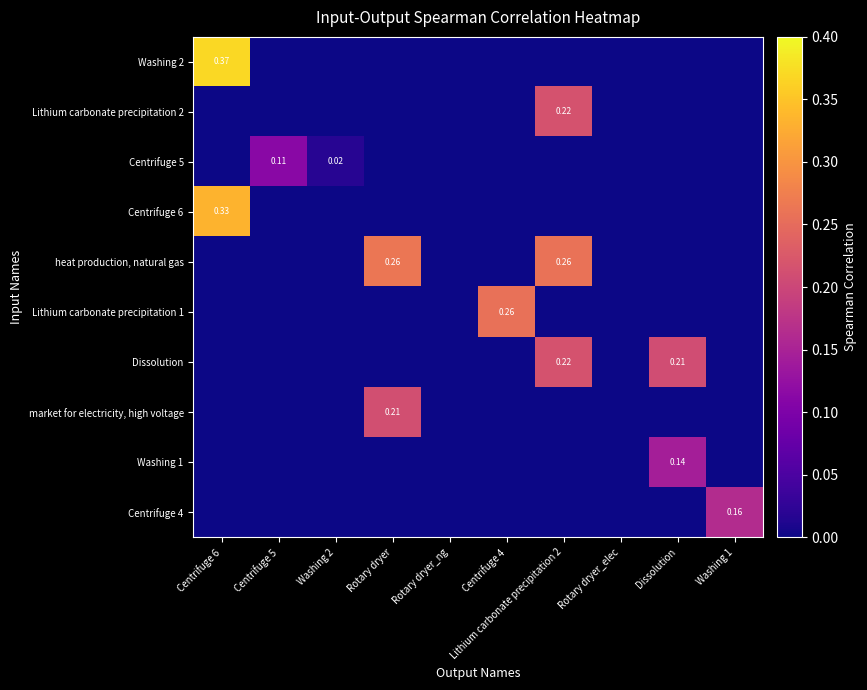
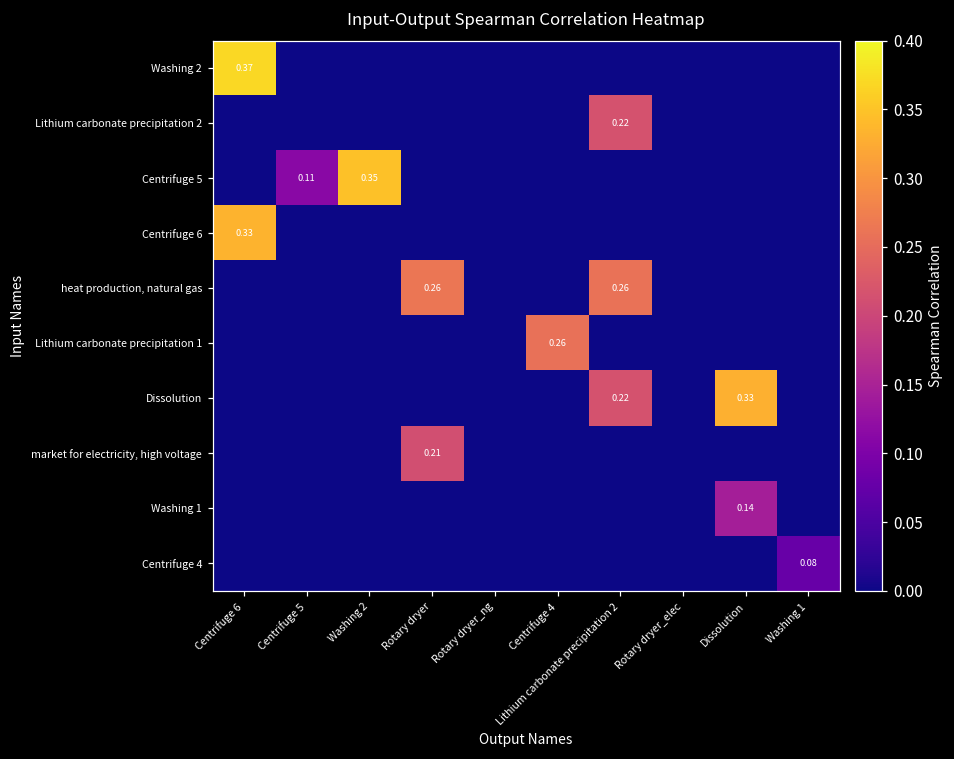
Centrifuge 5, Washing 2: 0.02 -> 0.35
Dissolution, Dissolution: 0.21 -> 0.33
Centrifuge 4, Washing 1: 0.16 -> 0.08
